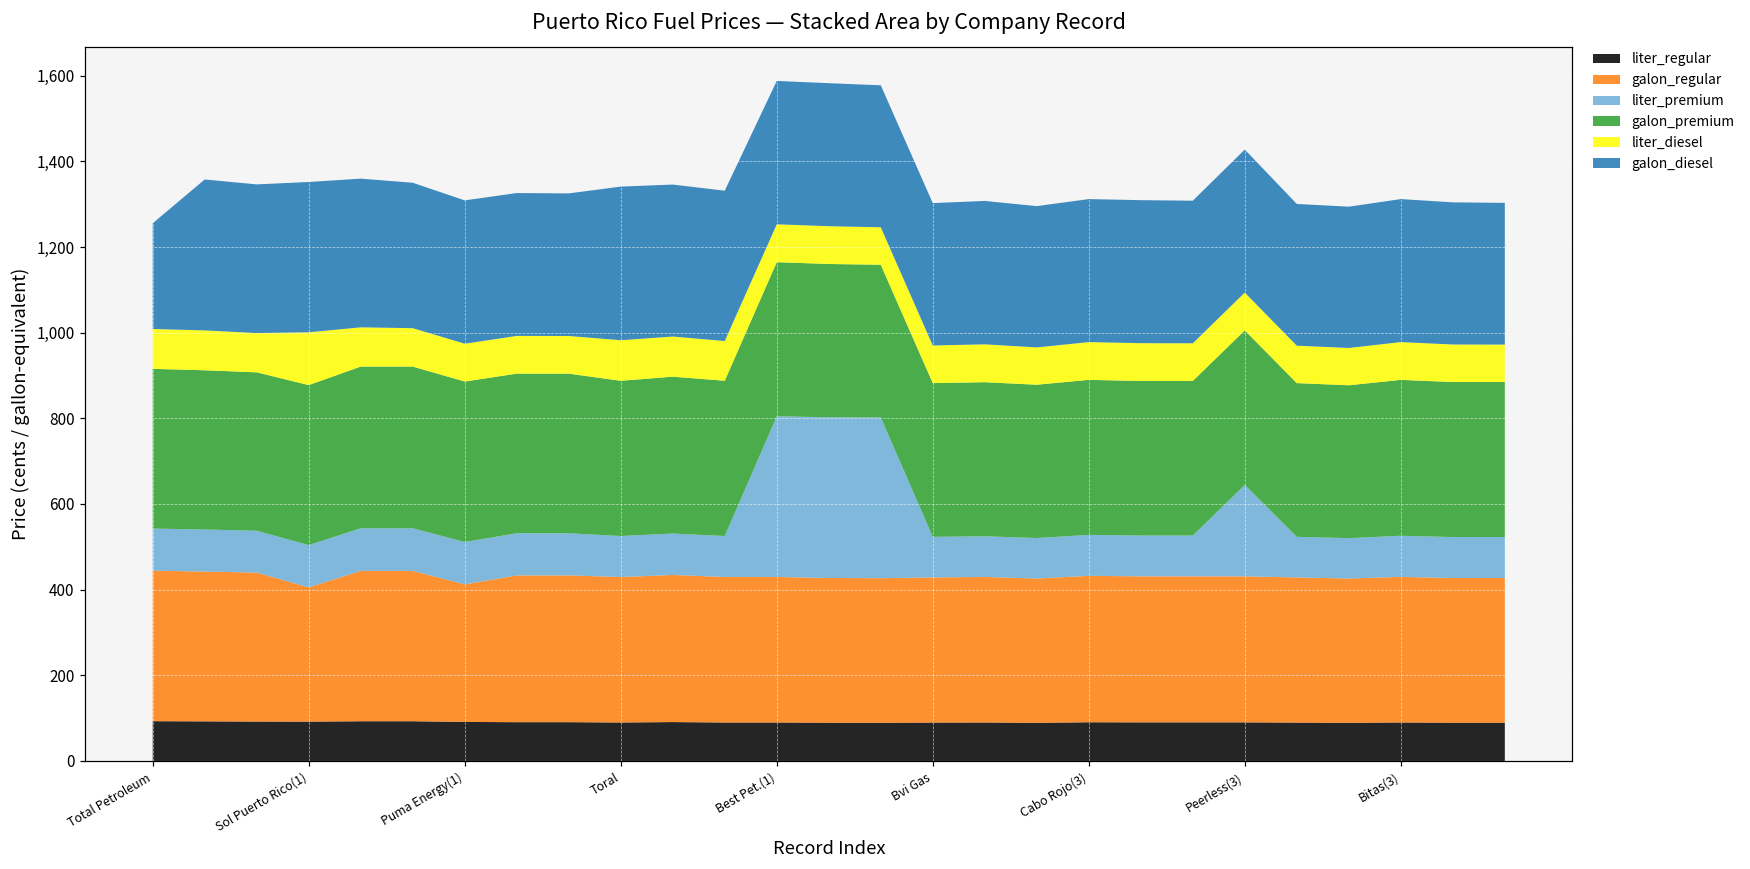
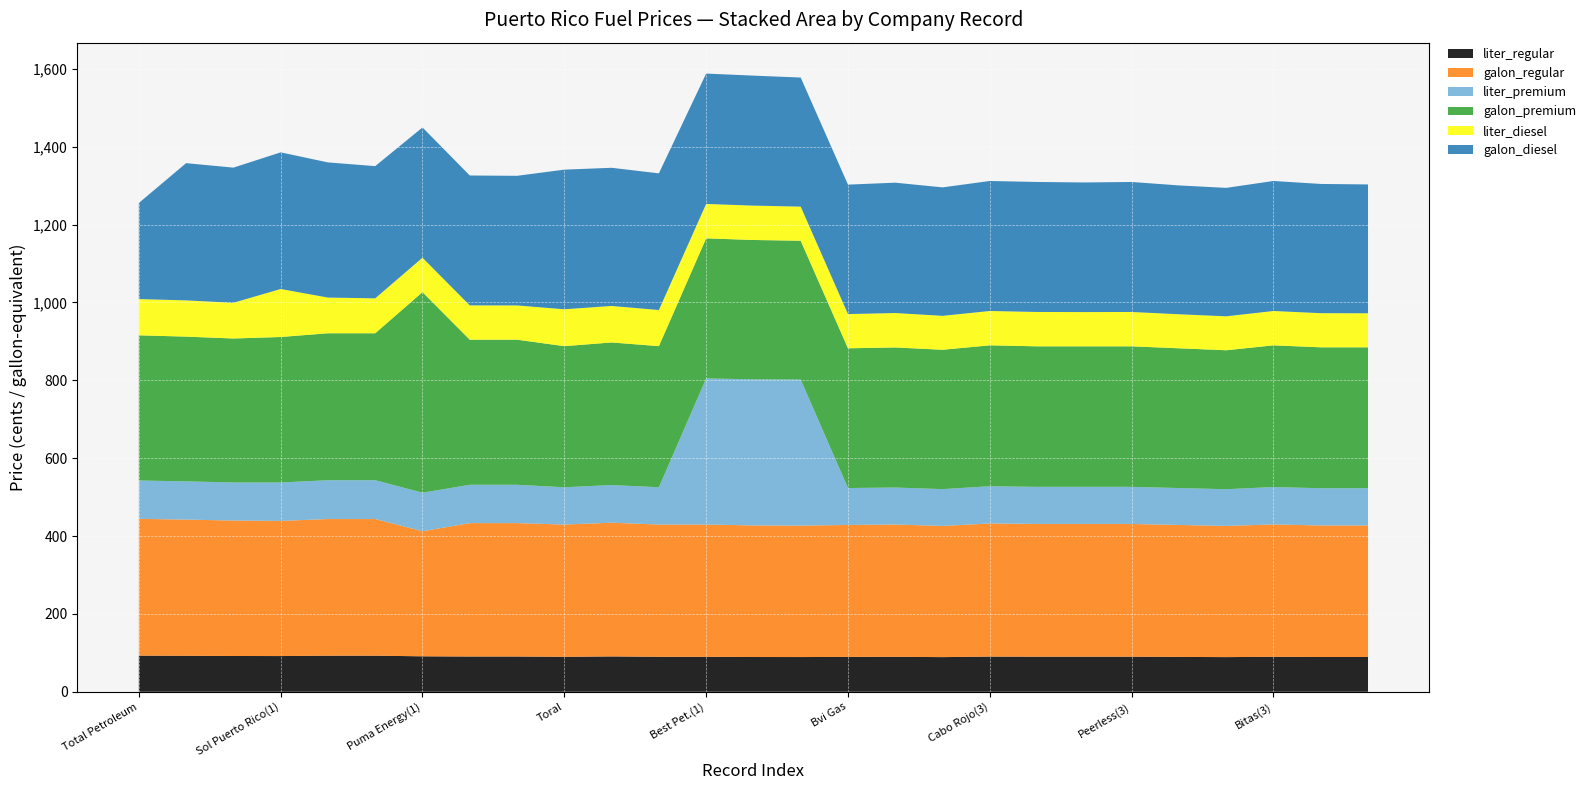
galon_regular, Sol Puerto Rico(1): 310 -> 350
galon_premium, Puma Energy(1): 370 -> 520
liter_premium, Peerless(3): 210 -> 100
